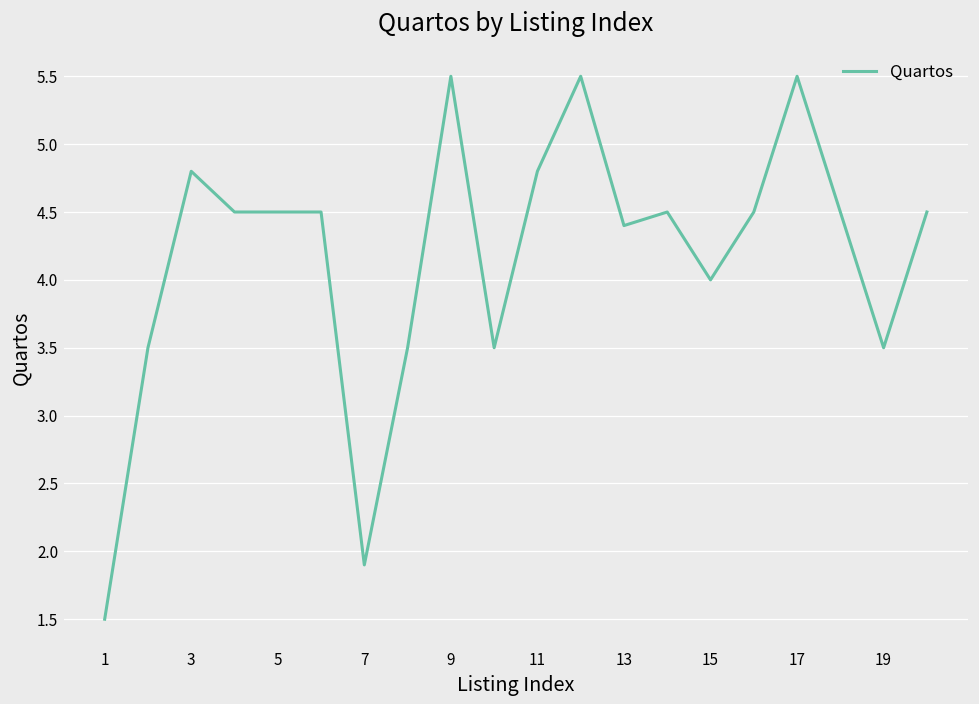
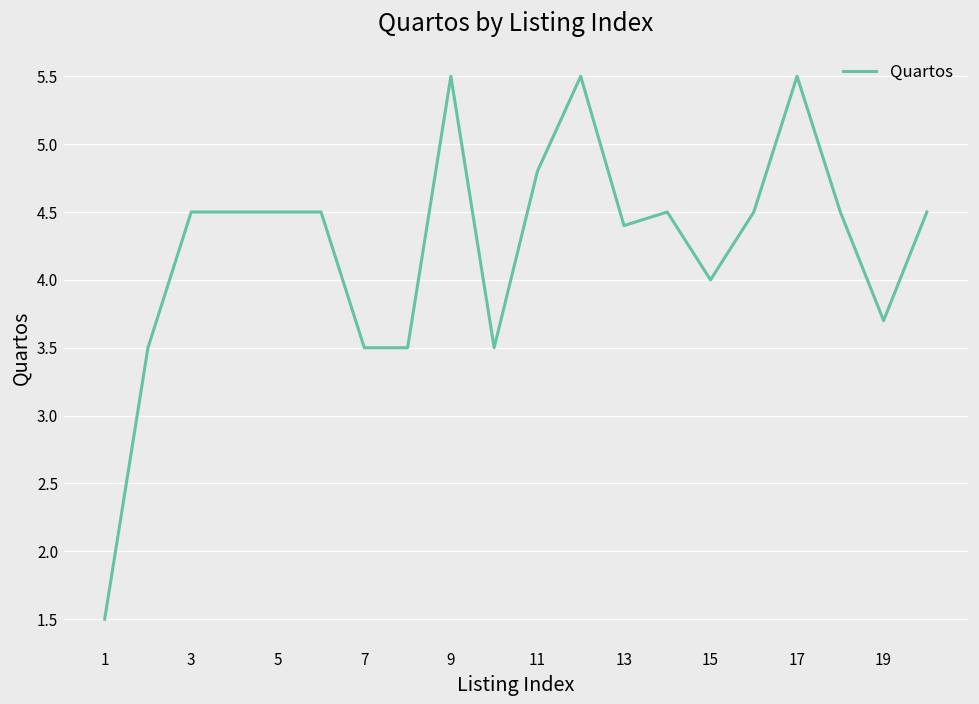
3: 4.8 -> 4.5
7: 1.9 -> 3.5
19: 3.5 -> 3.7
